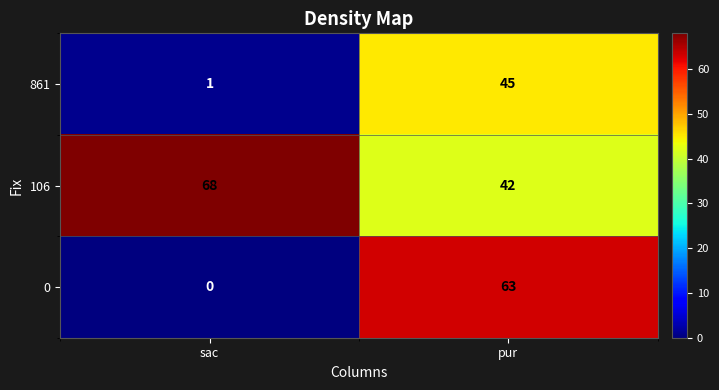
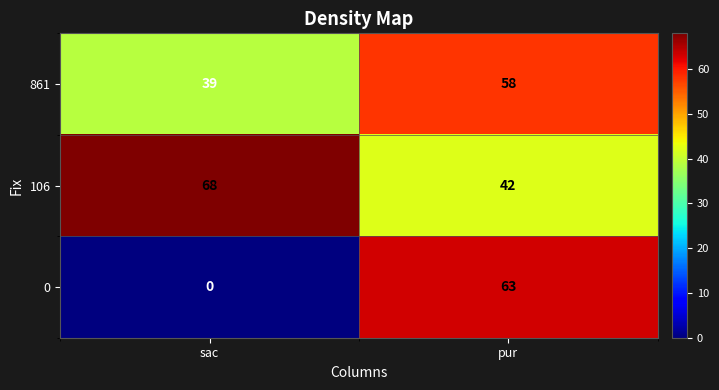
861, sac: 1 -> 39
861, pur: 45 -> 58
